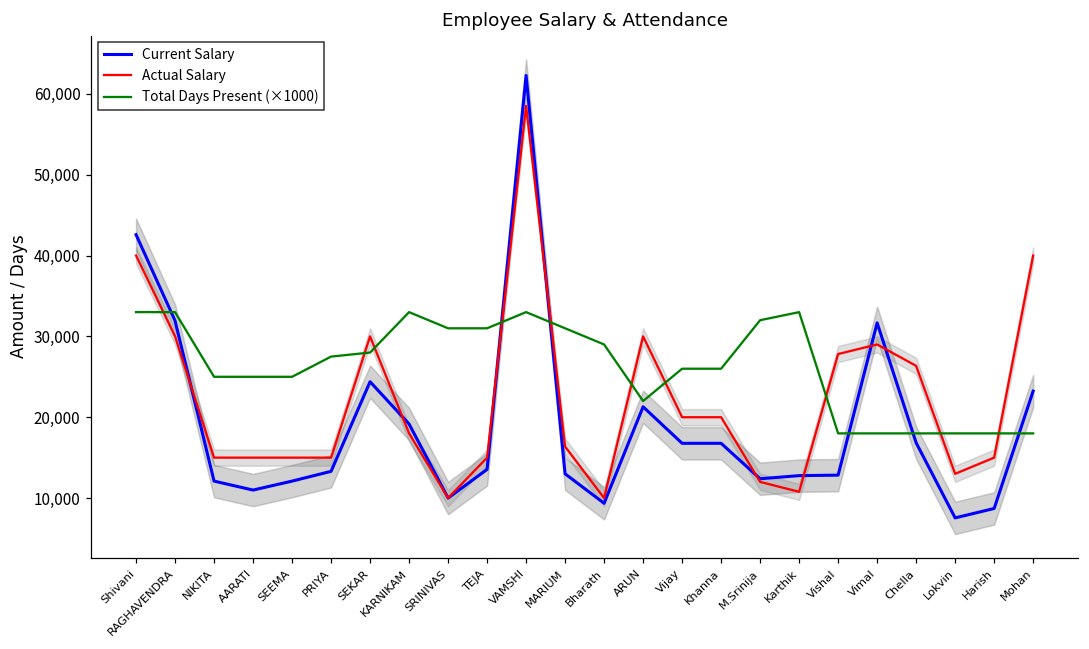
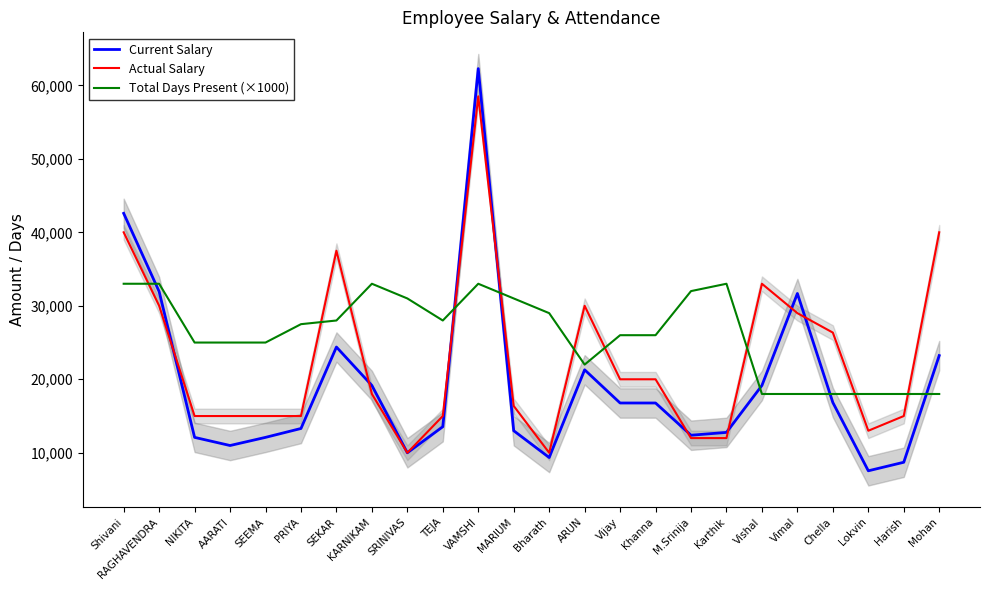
Actual Salary, SEKAR: 30,000 -> 37,000
Total Days Present (×1000), TEJA: 31,000 -> 28,000
Actual Salary, Karthik: 11,000 -> 12,000
Current Salary, Vishal: 13,000 -> 19,000
Actual Salary, Vishal: 28,000 -> 33,000
